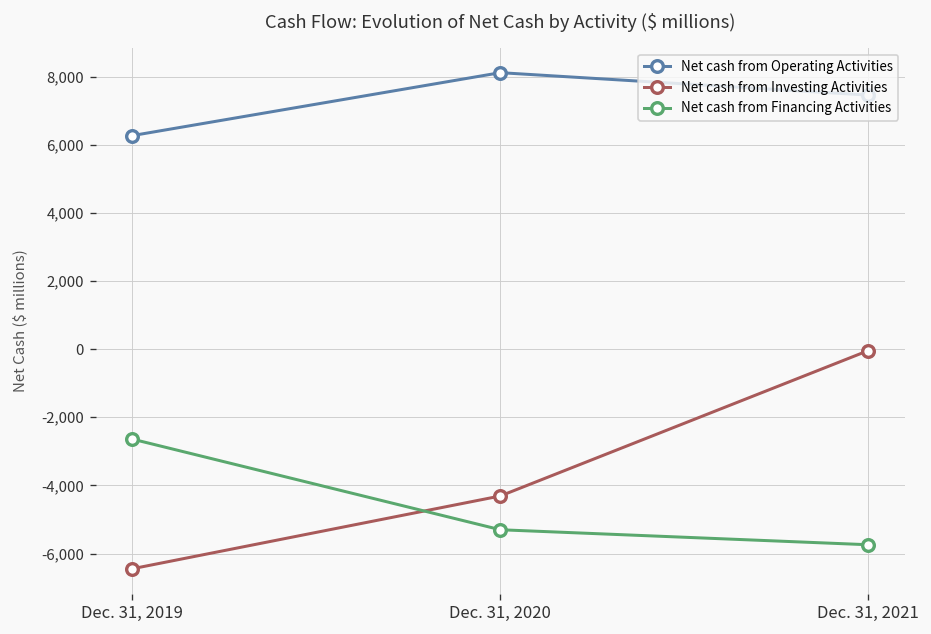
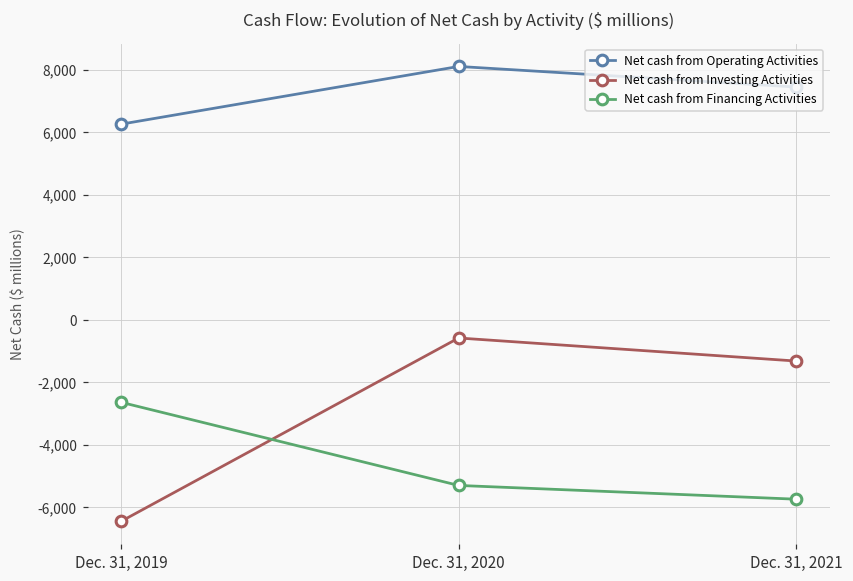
Net cash from Investing Activities, Dec. 31, 2020: -4,300 -> -600
Net cash from Investing Activities, Dec. 31, 2021: 0 -> -1,300
